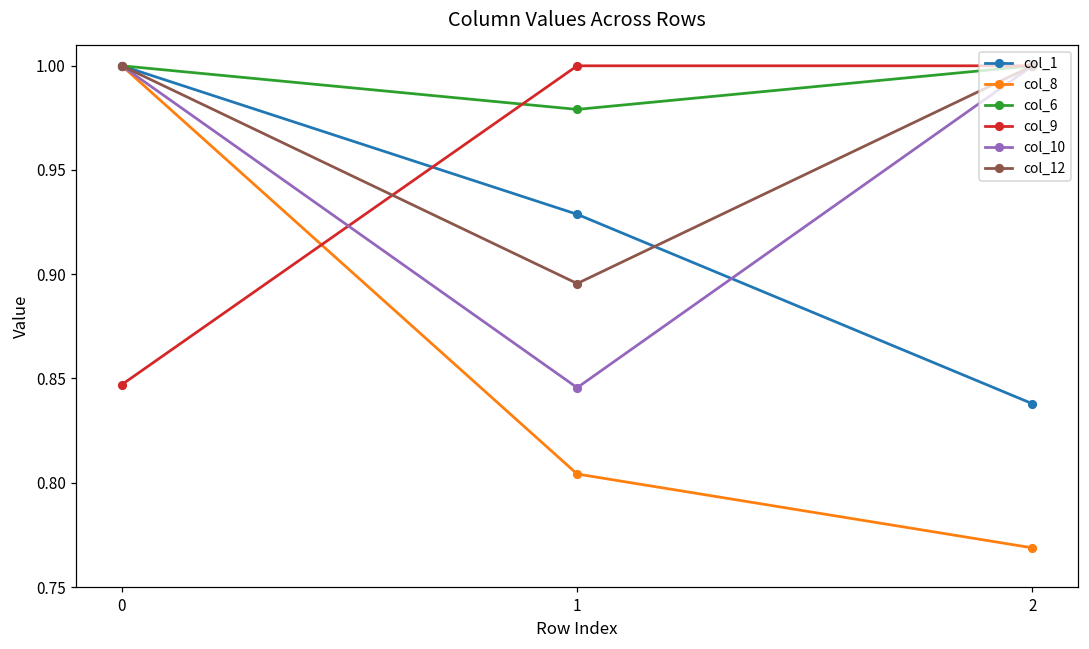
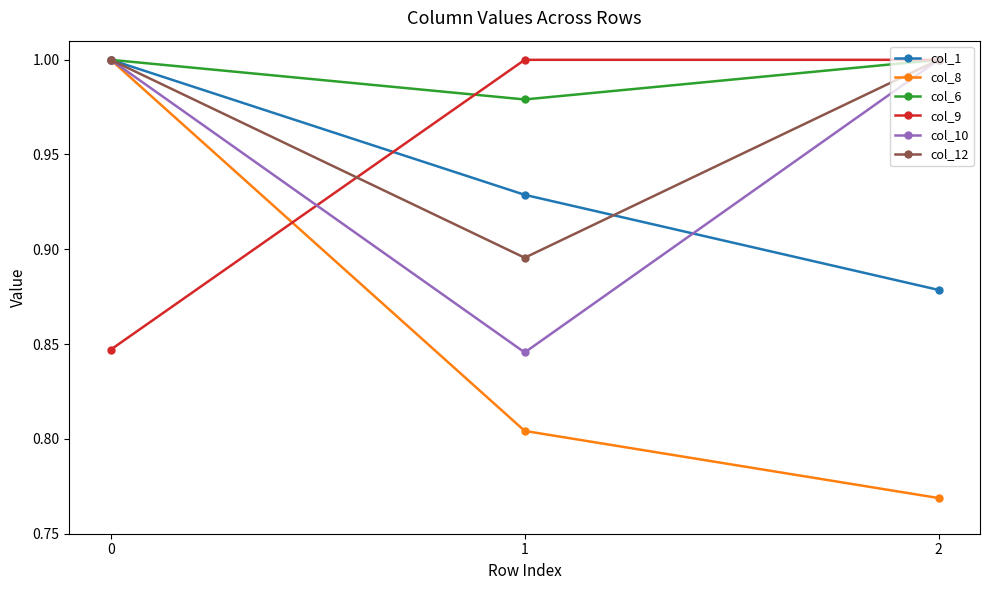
col_1, 2: 0.838 -> 0.879
